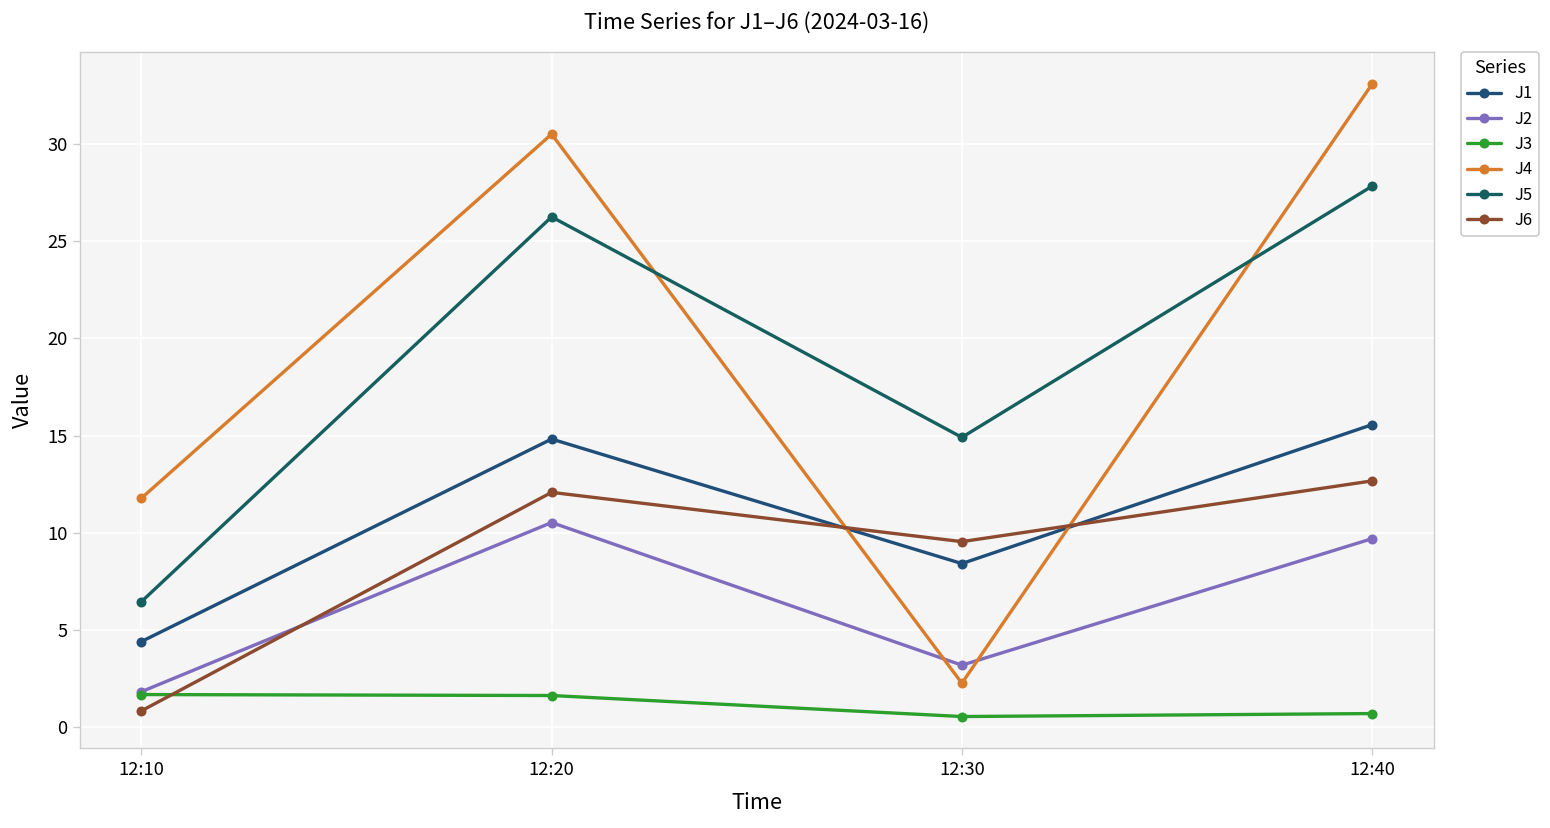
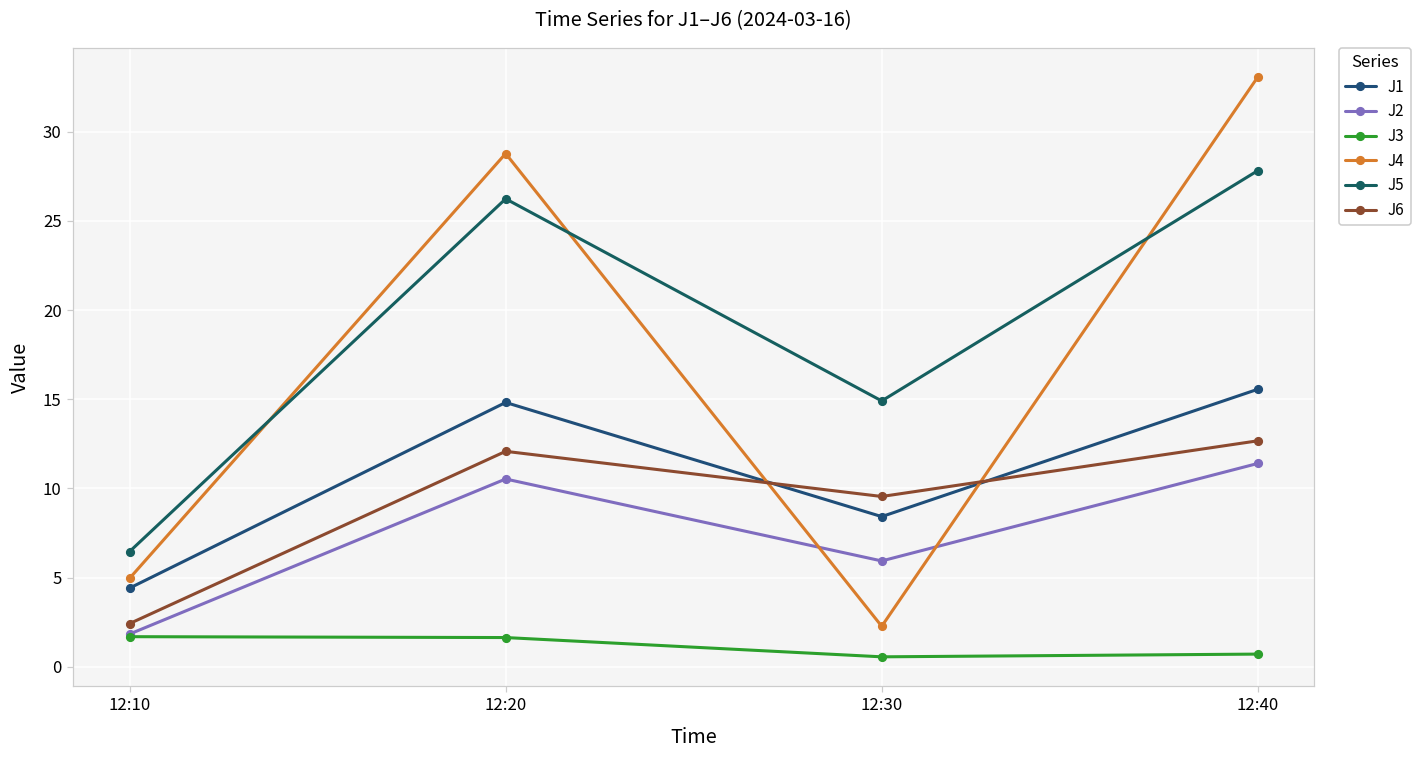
J4, 12:10: 11.8 -> 5.0
J6, 12:10: 0.8 -> 2.4
J4, 12:20: 30.5 -> 28.8
J2, 12:30: 3.2 -> 5.9
J2, 12:40: 9.7 -> 11.4
